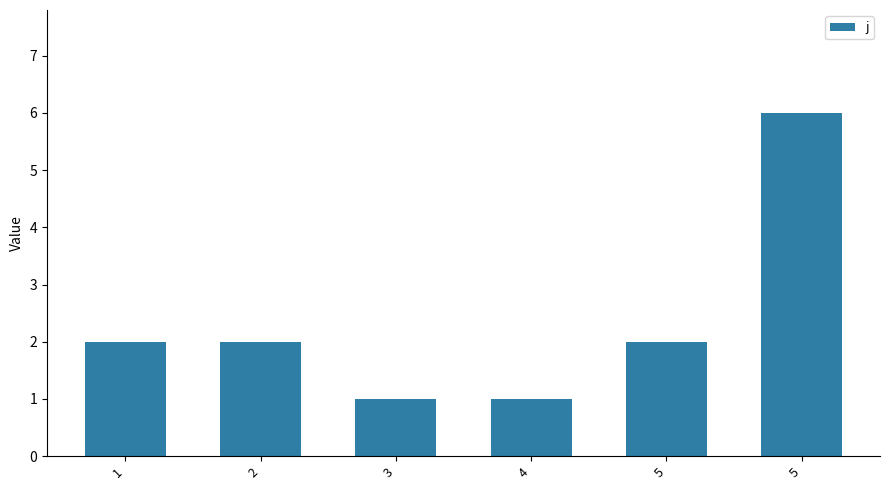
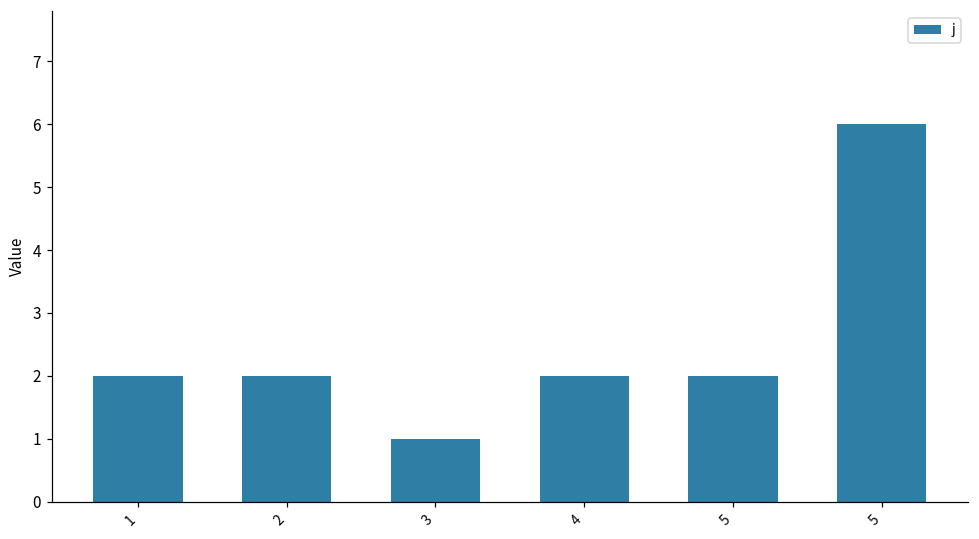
4: 1 -> 2
